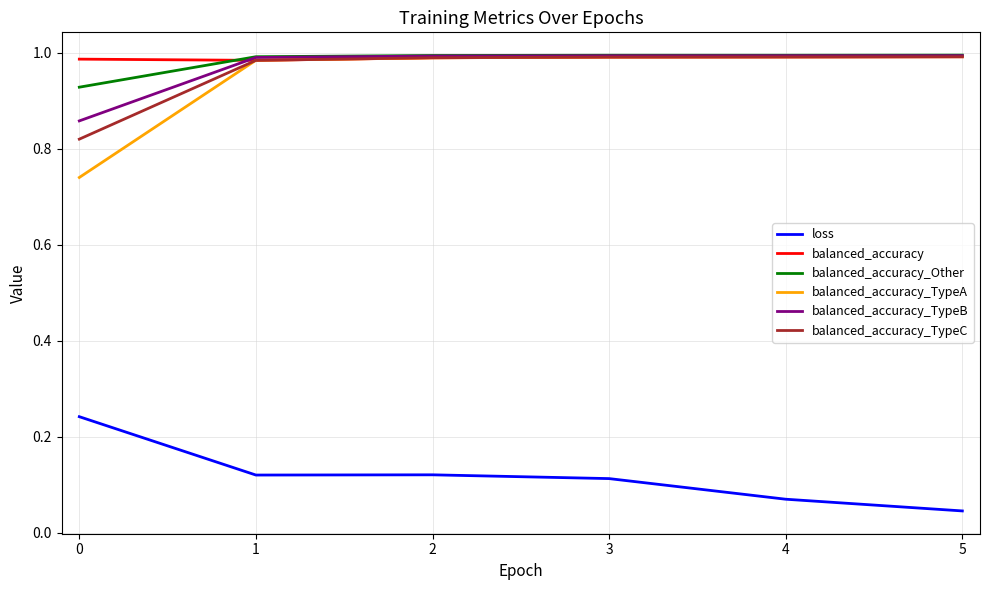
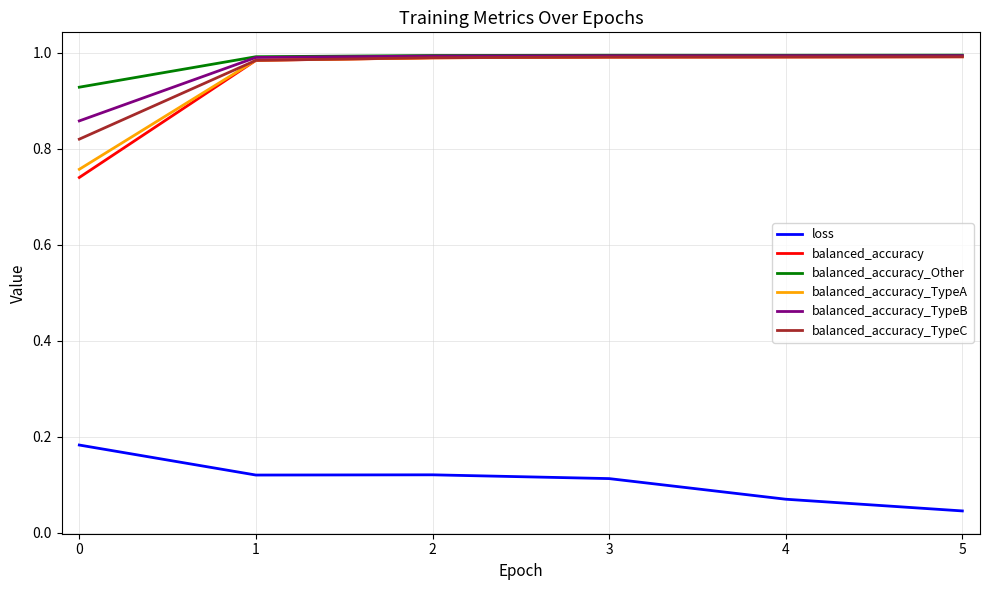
loss, 0: 0.24 -> 0.18
balanced_accuracy, 0: 0.99 -> 0.74
balanced_accuracy_TypeA, 0: 0.74 -> 0.76
